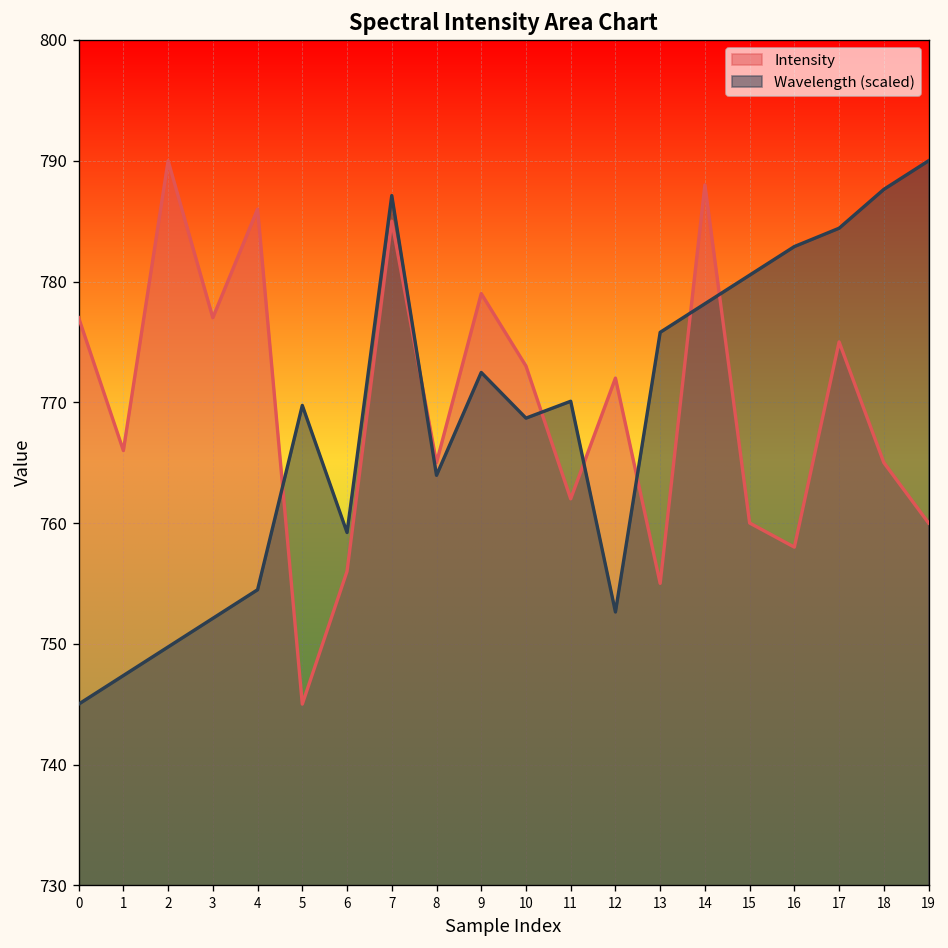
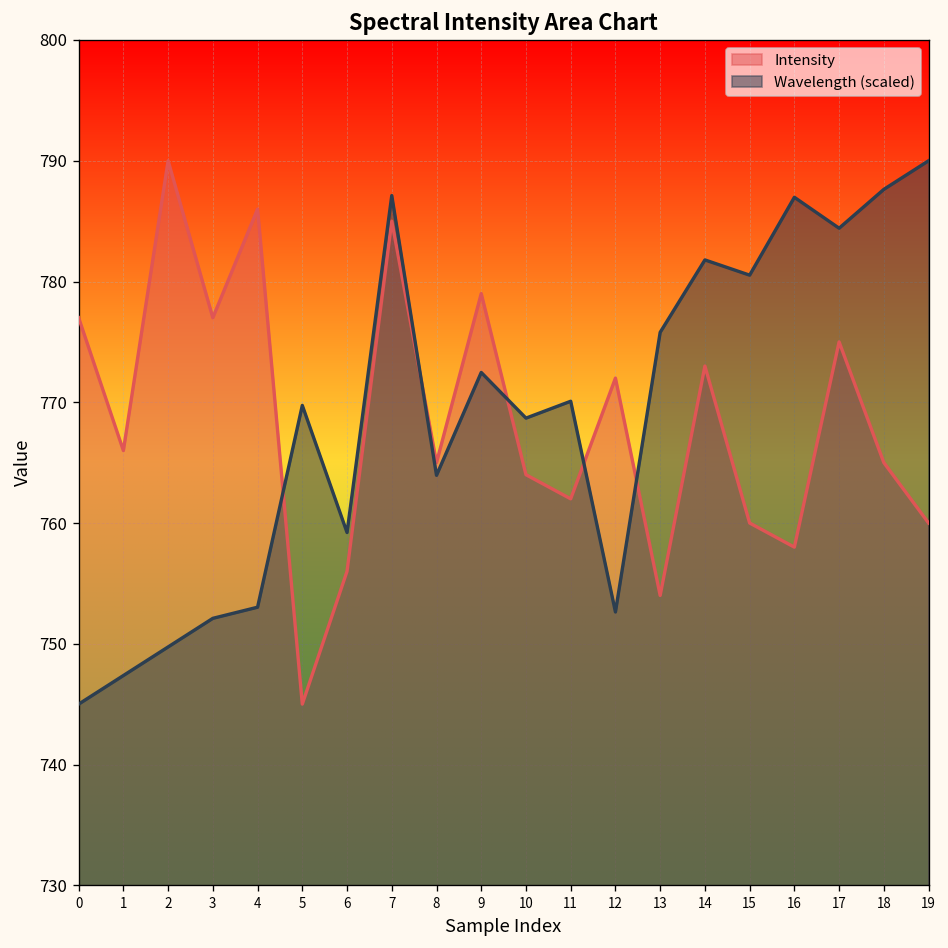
Wavelength (scaled), 4: 754.5 -> 753.0
Intensity, 10: 773 -> 764
Intensity, 13: 755 -> 754
Intensity, 14: 788 -> 773
Wavelength (scaled), 14: 778.2 -> 781.8
Wavelength (scaled), 16: 782.9 -> 787.0
